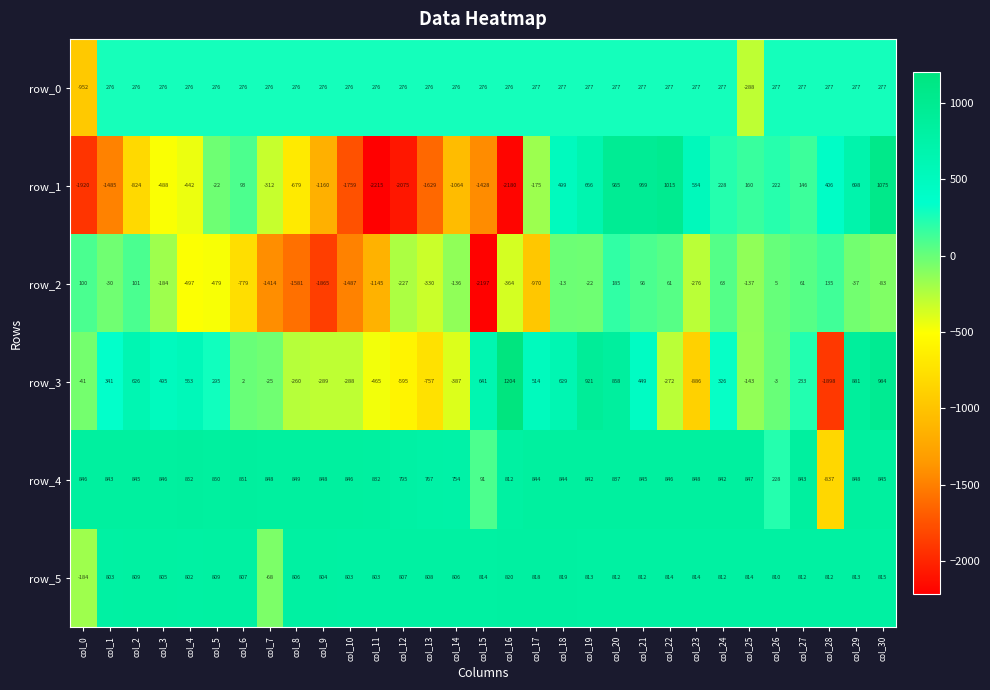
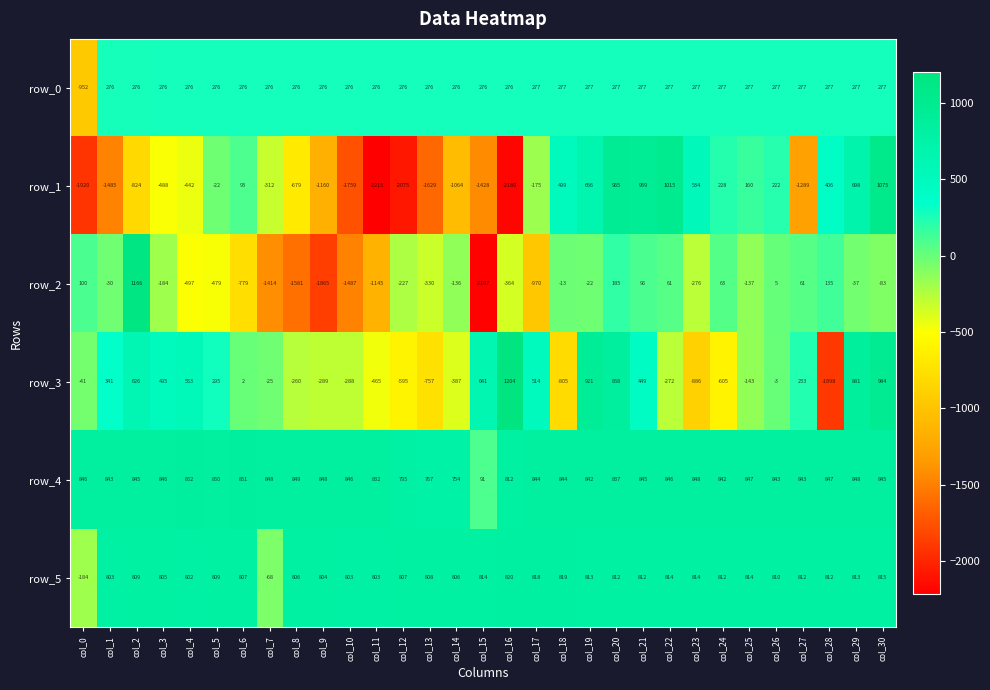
row_0, col_25: -288 -> 277
row_1, col_27: 146 -> -1289
row_2, col_2: 101 -> 1166
row_3, col_18: 629 -> -805
row_3, col_24: 326 -> -605
row_4, col_26: 228 -> 843
row_4, col_28: -837 -> 847
